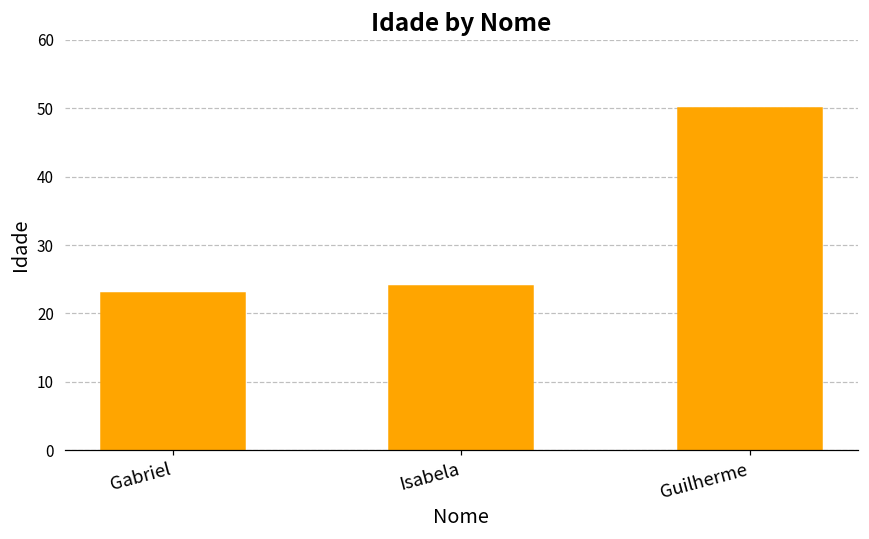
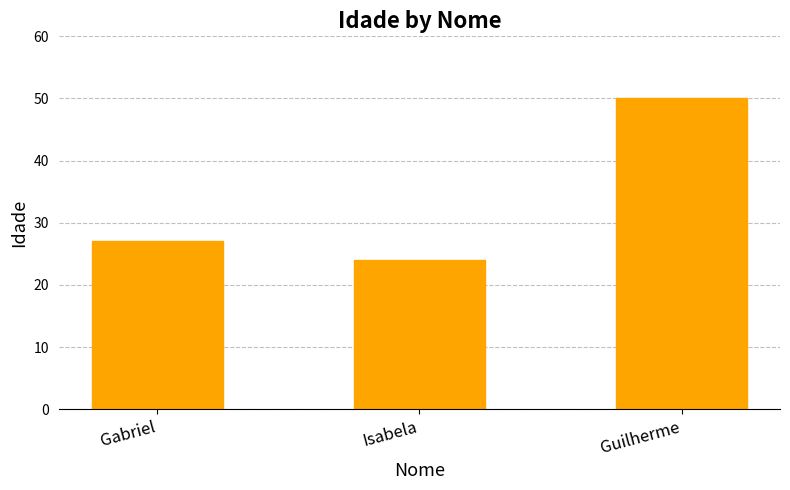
Gabriel: 23 -> 27
